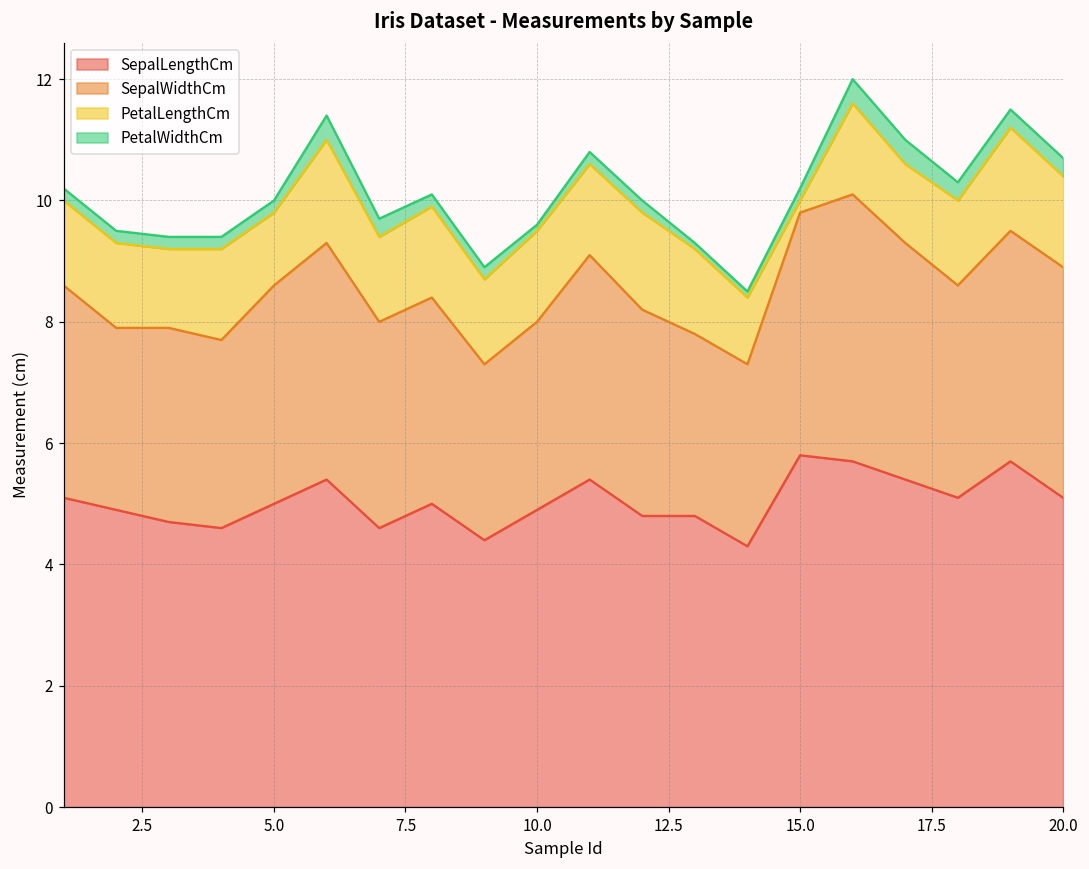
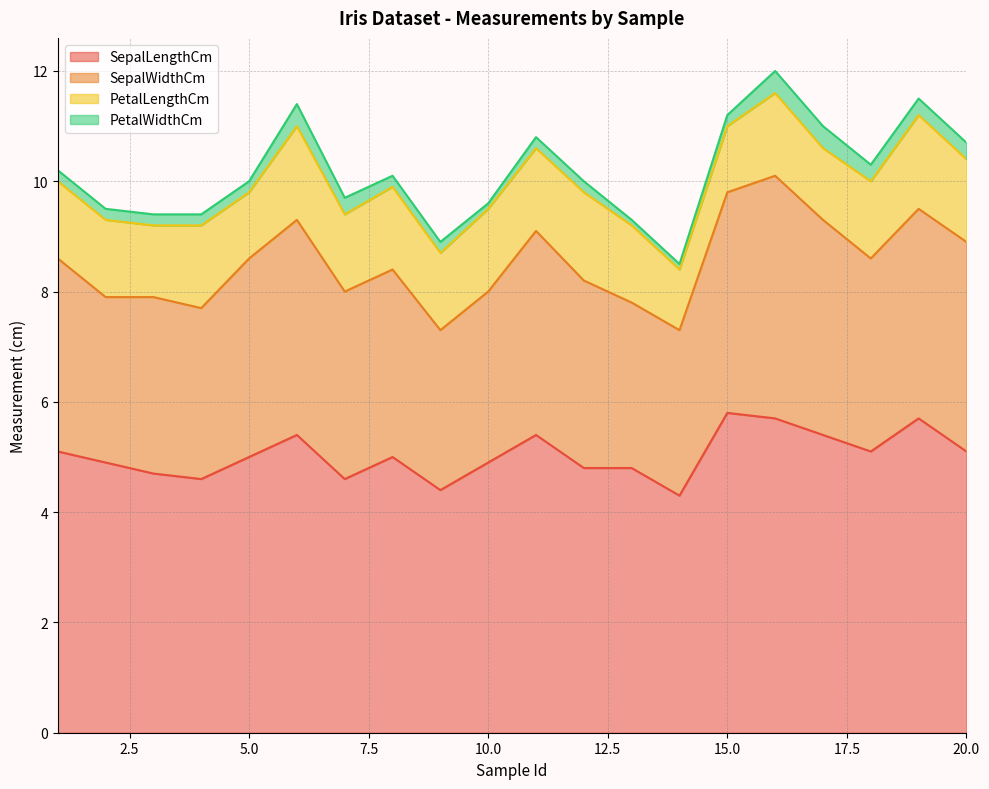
PetalLengthCm, 15.0: 0.2 -> 1.2
